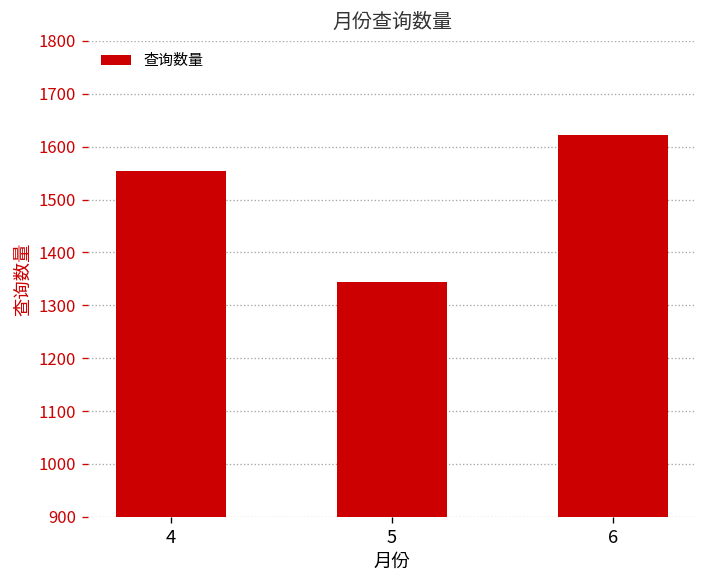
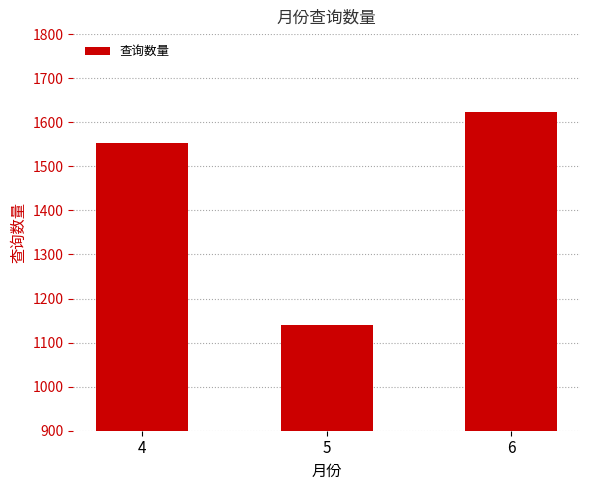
5: 1350 -> 1140
